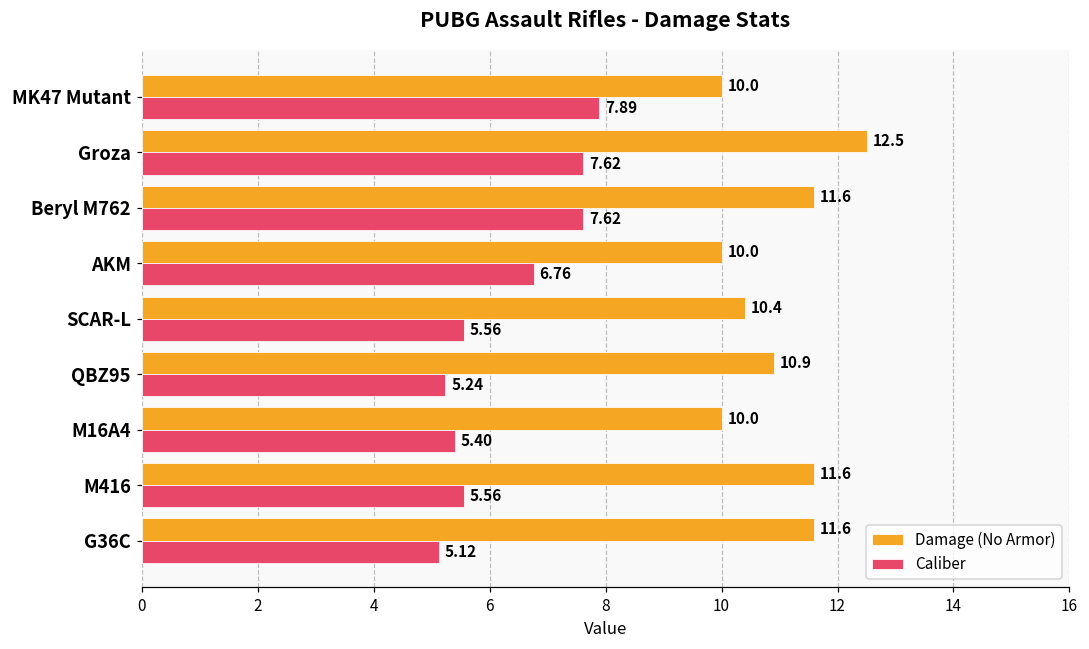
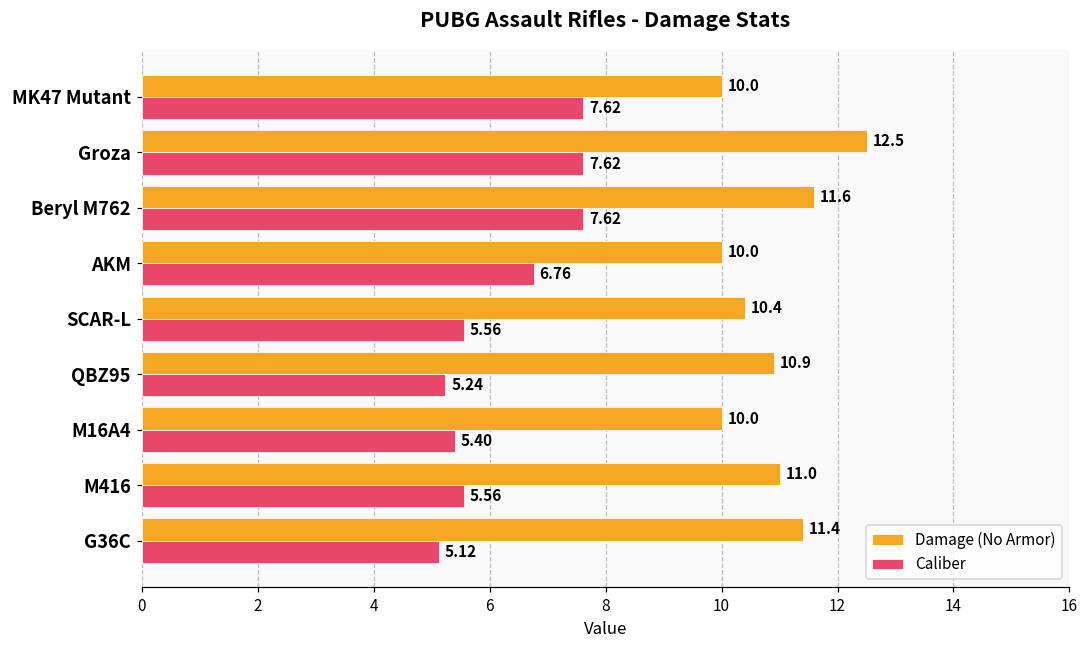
Caliber, MK47 Mutant: 7.89 -> 7.62
Damage (No Armor), M416: 11.6 -> 11.0
Damage (No Armor), G36C: 11.6 -> 11.4
